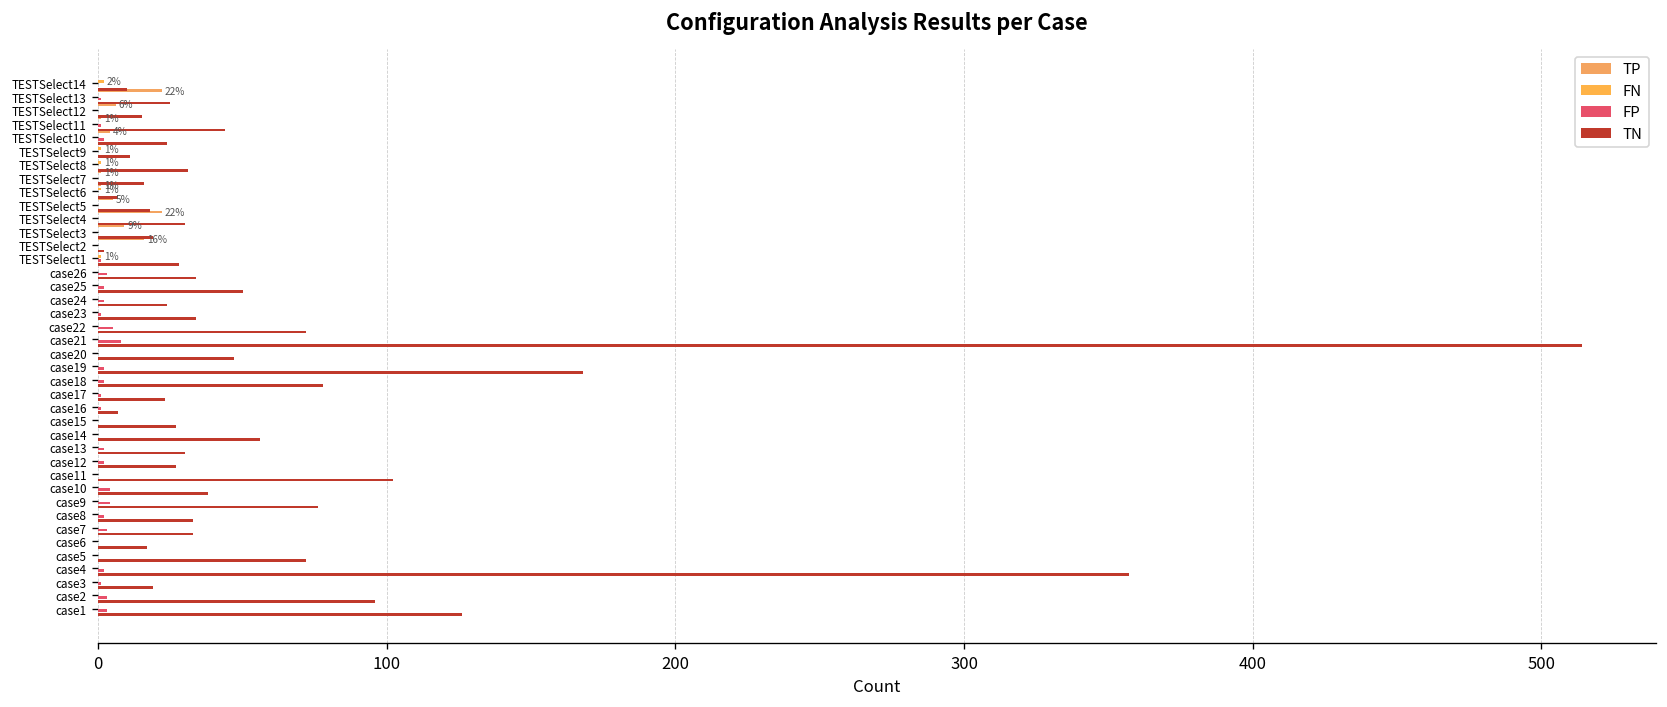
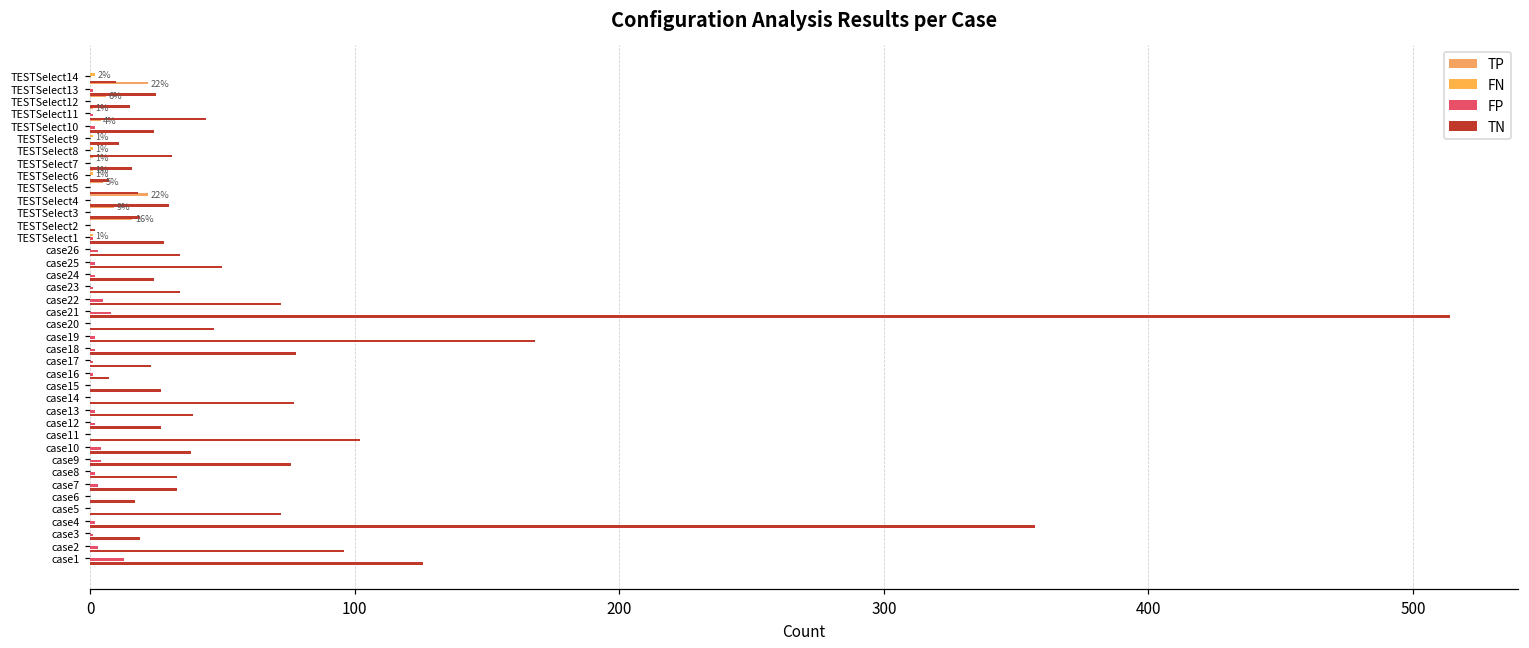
TN, case14: 56 -> 77
TN, case13: 30 -> 39
FP, case1: 3 -> 13
